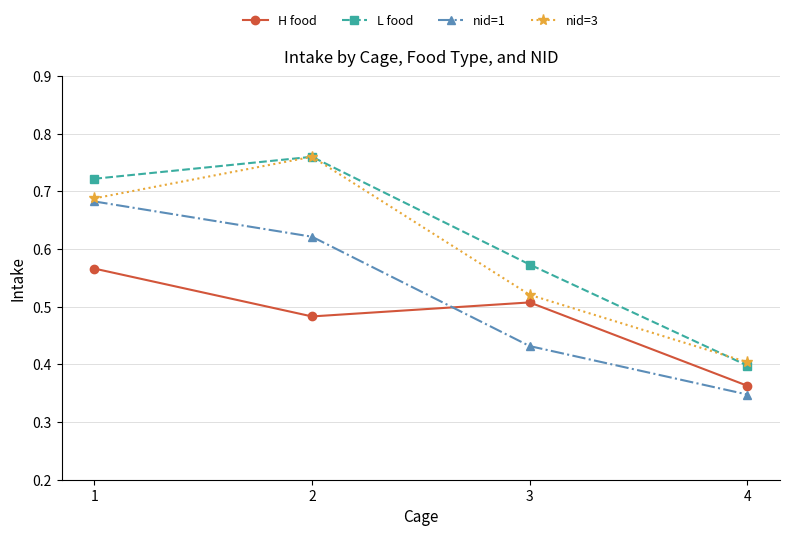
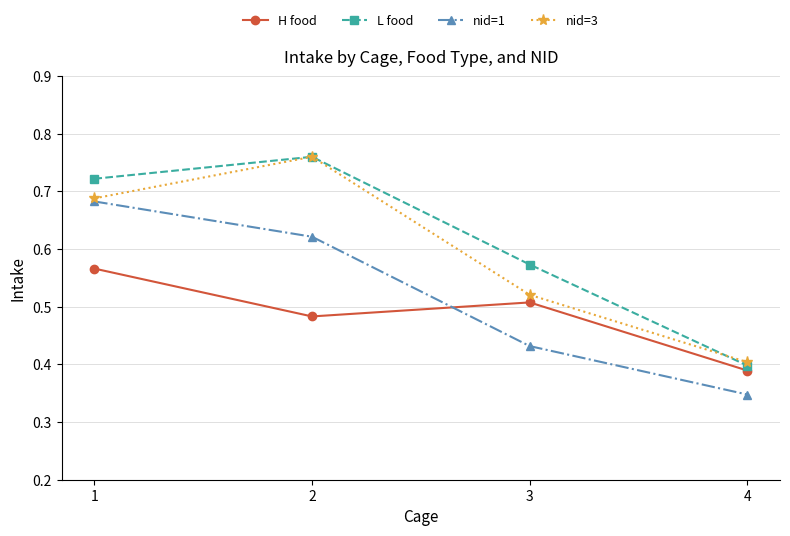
H food, 4: 0.36 -> 0.39
